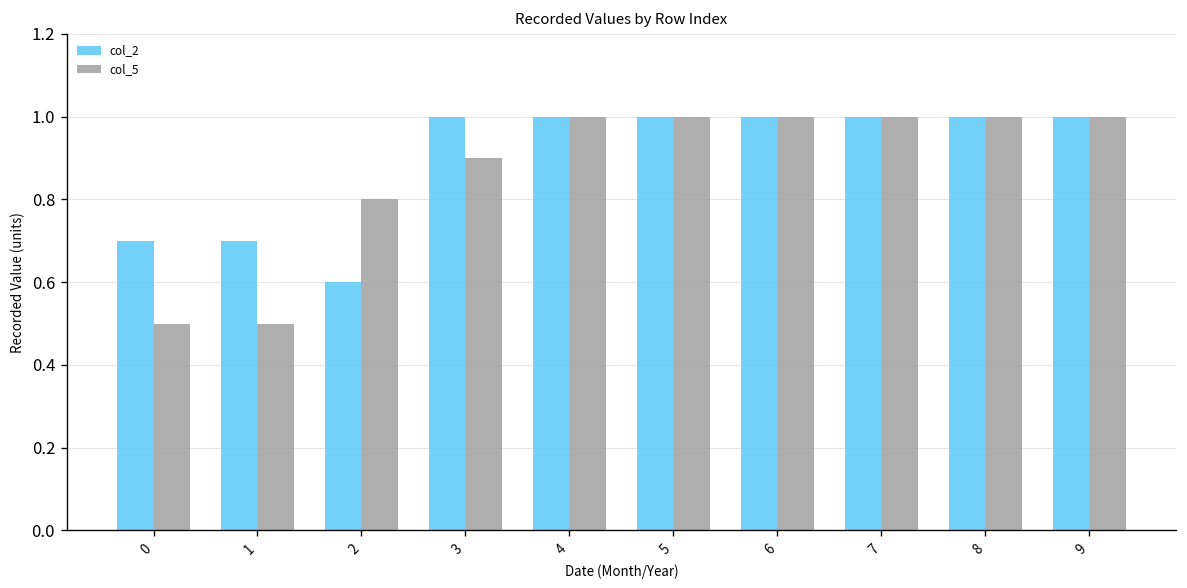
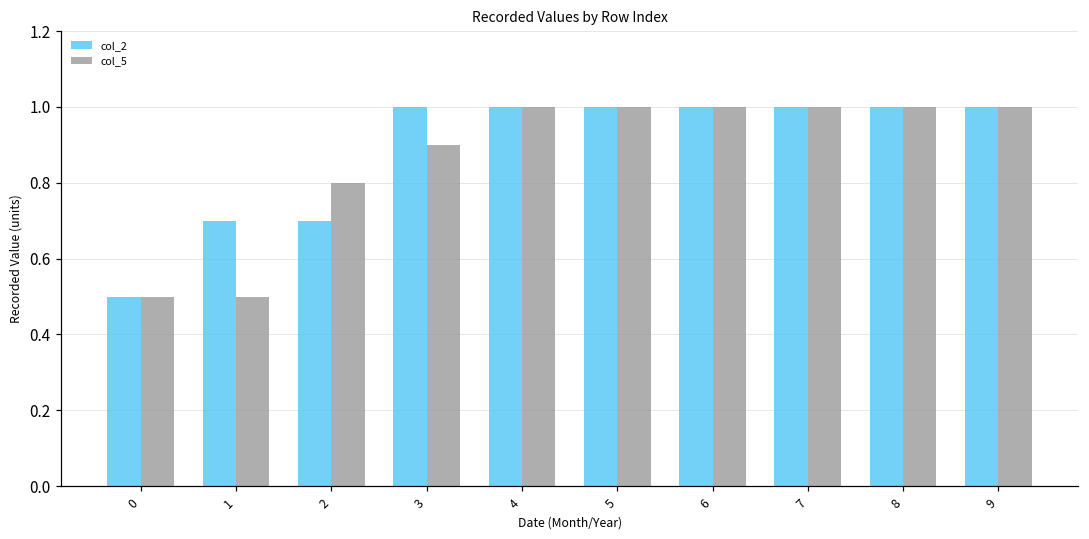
col_2, 0: 0.7 -> 0.5
col_2, 2: 0.6 -> 0.7
